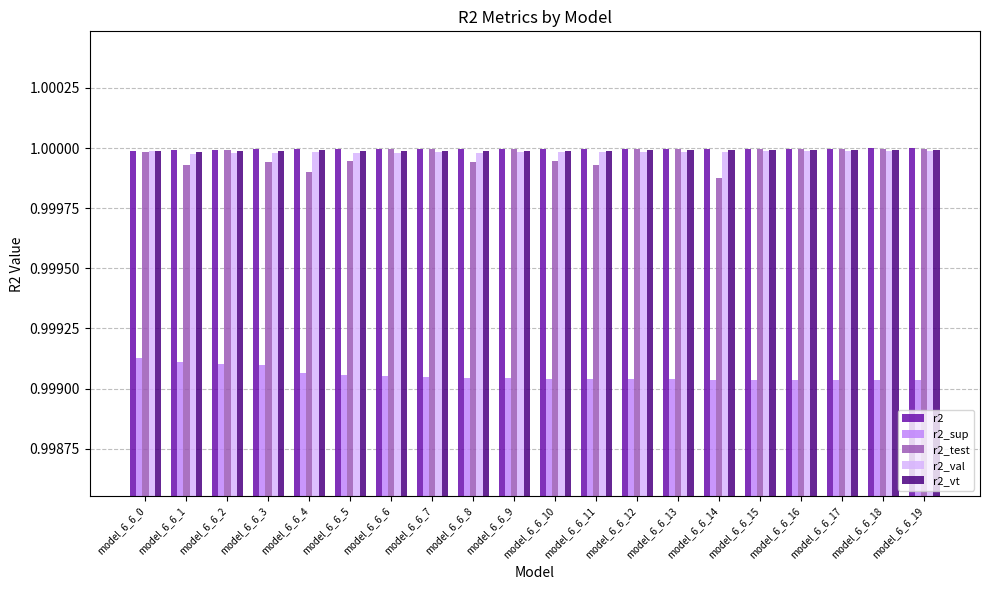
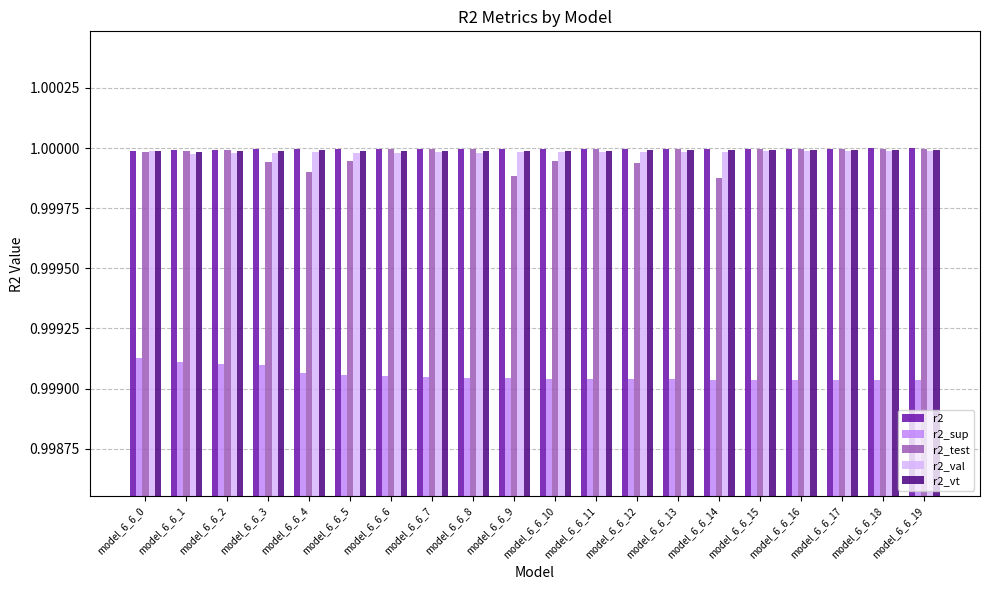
r2_test, model_6_6_1: 0.99993 -> 0.99999
r2_test, model_6_6_8: 0.99994 -> 0.99999
r2_test, model_6_6_9: 0.99999 -> 0.99988
r2_test, model_6_6_11: 0.99993 -> 0.99999
r2_test, model_6_6_12: 0.99999 -> 0.99994
